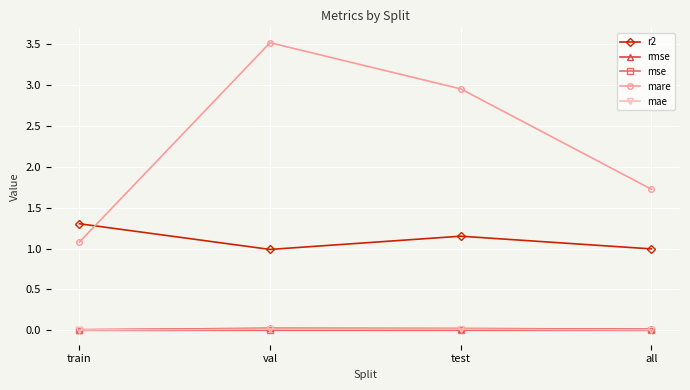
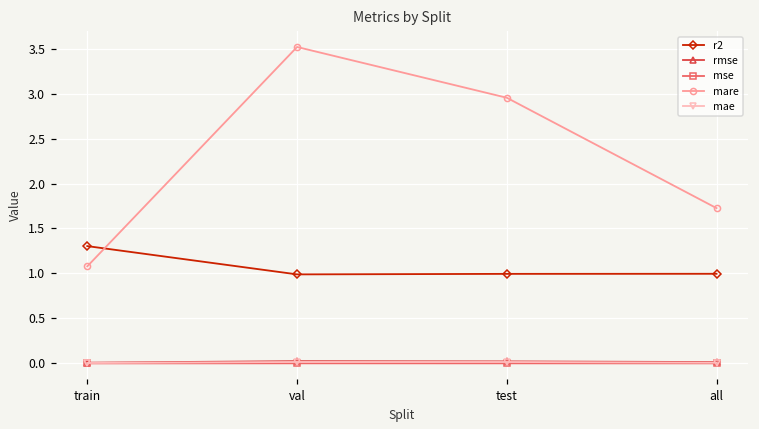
r2, test: 1.2 -> 1.0
